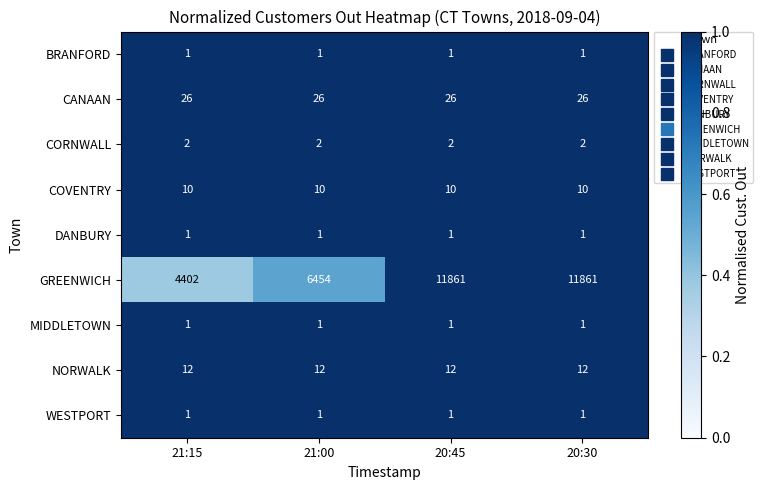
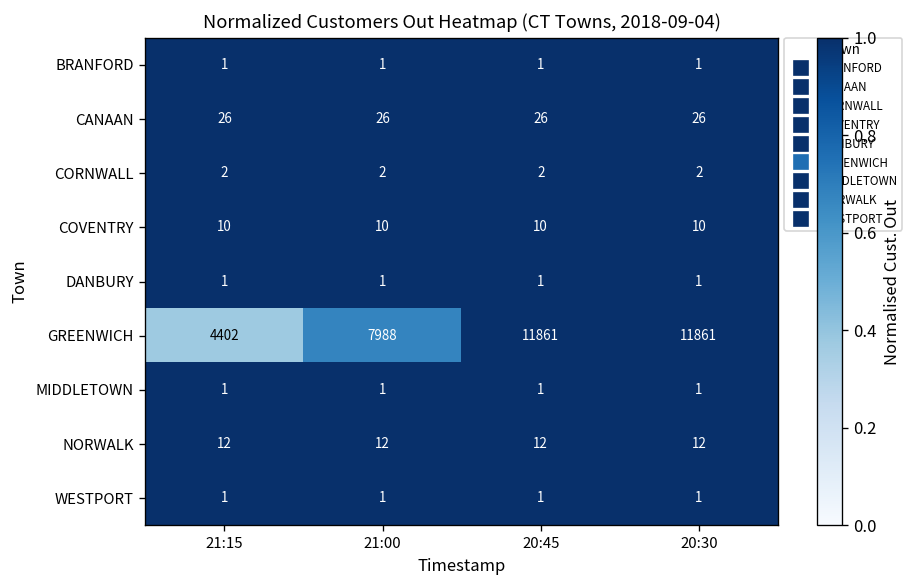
GREENWICH, 21:00: 6454 -> 7988
